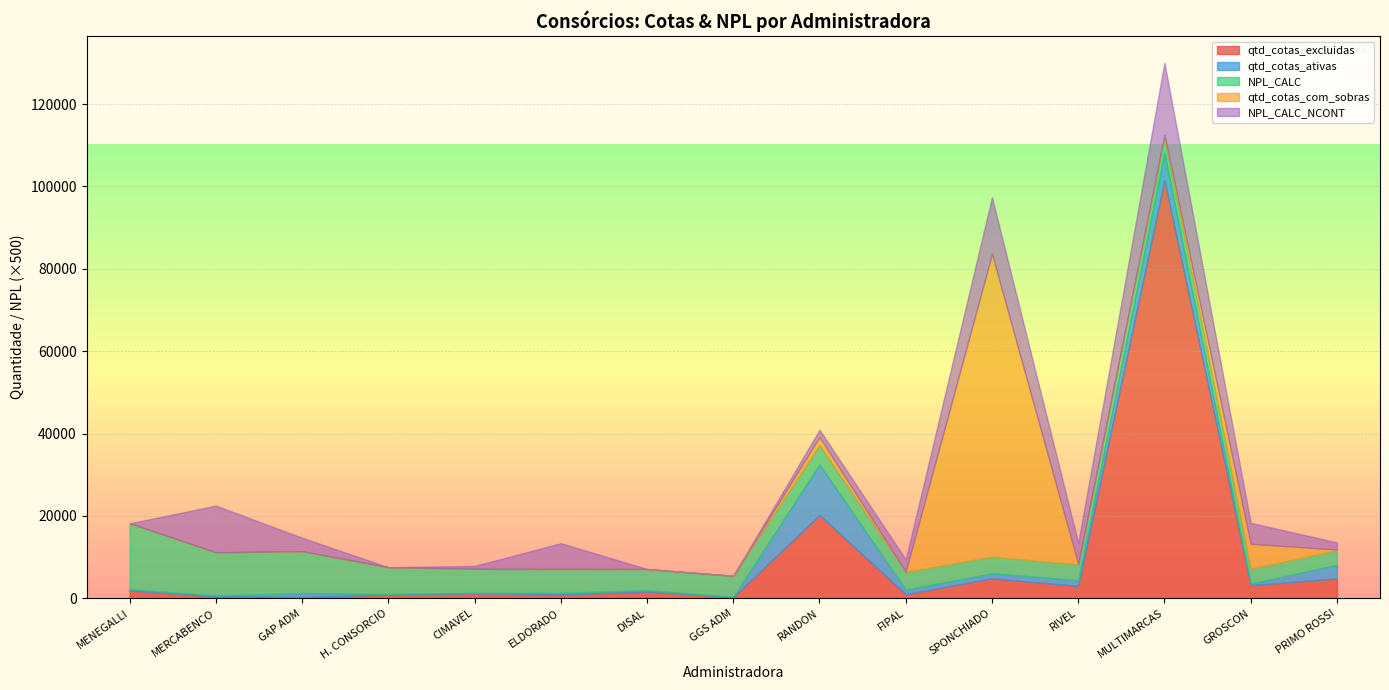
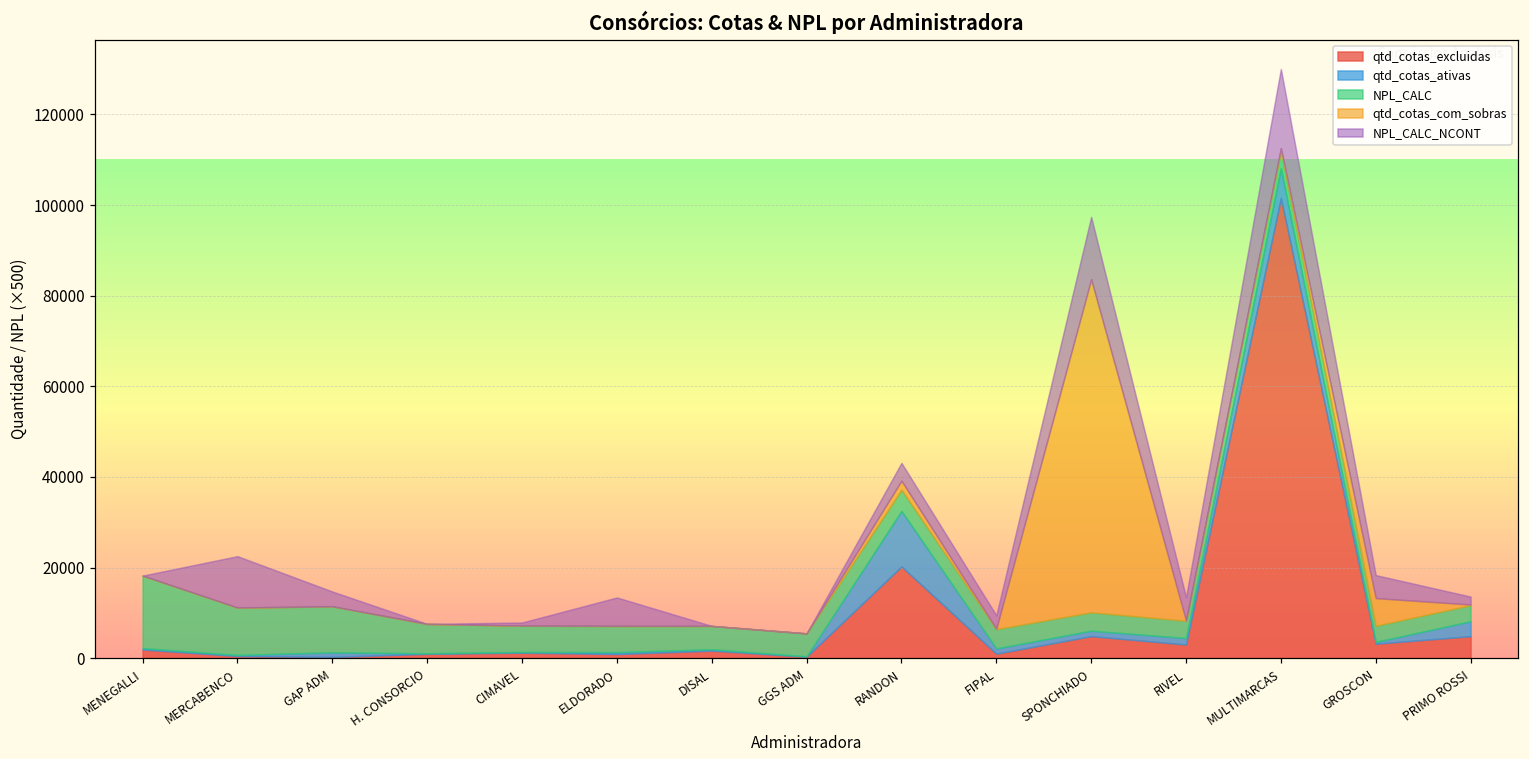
NPL_CALC_NCONT, RANDON: 2000 -> 4000
